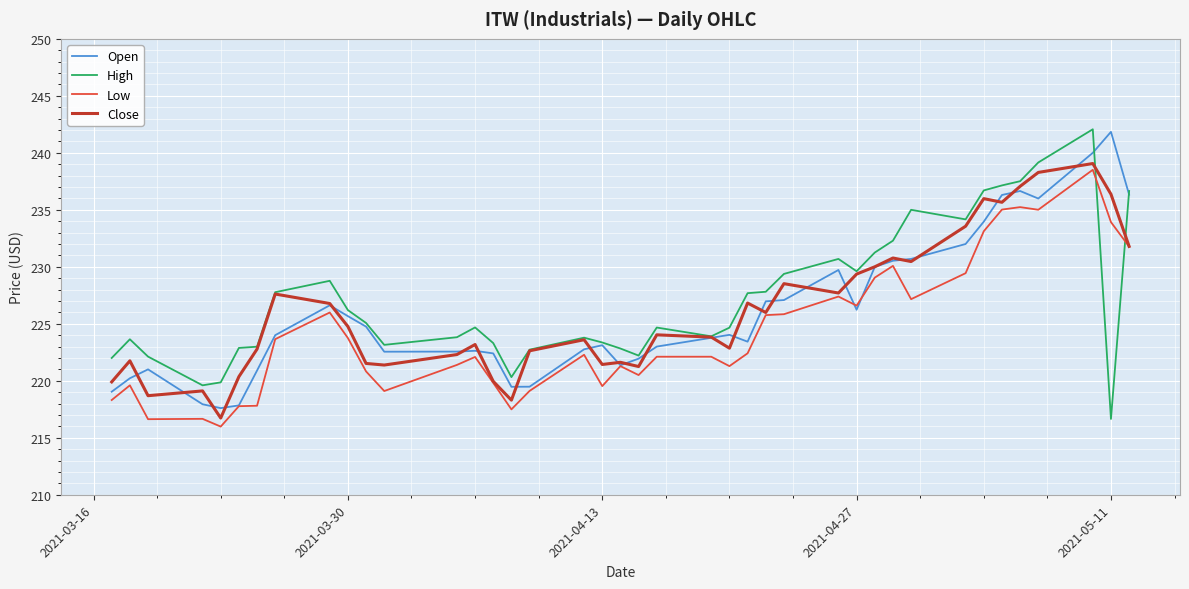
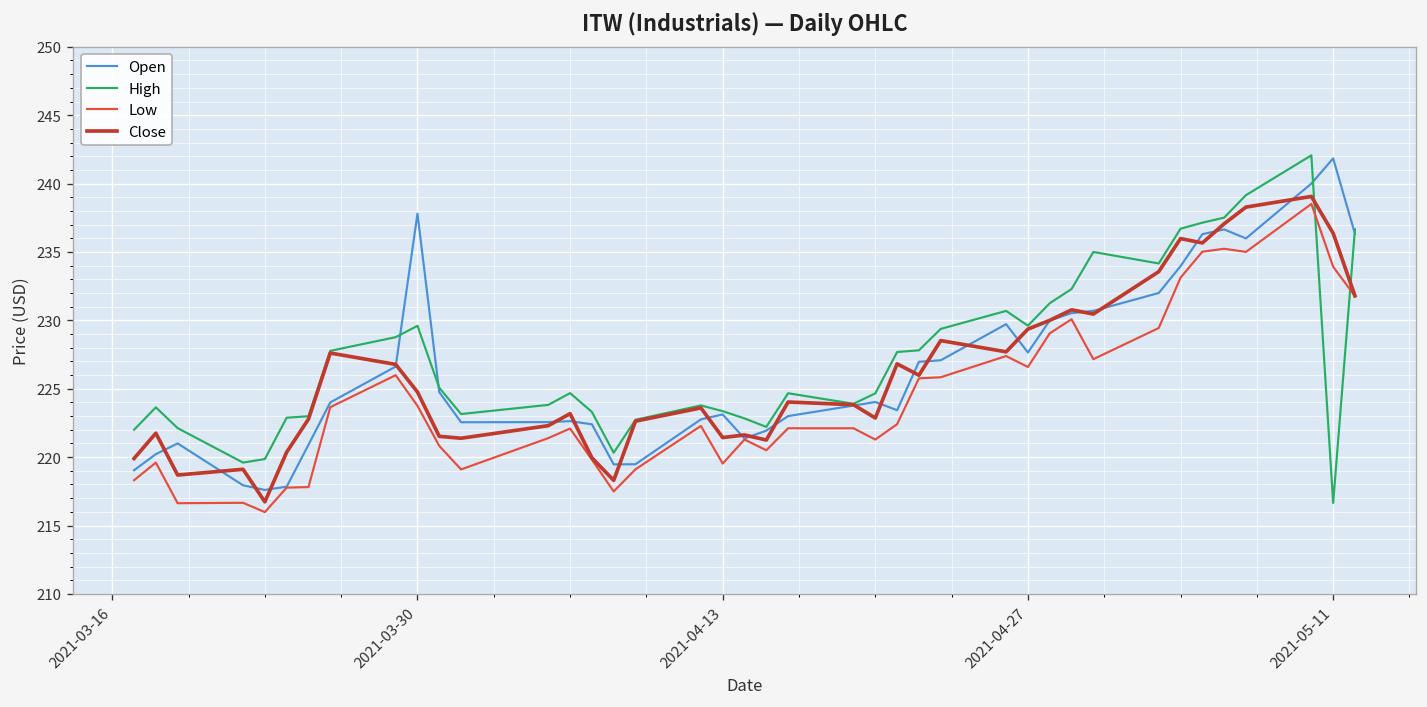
Open, 2021-03-30: 225.7 -> 237.8
High, 2021-03-30: 226.2 -> 229.6
Open, 2021-04-27: 226.2 -> 227.7
